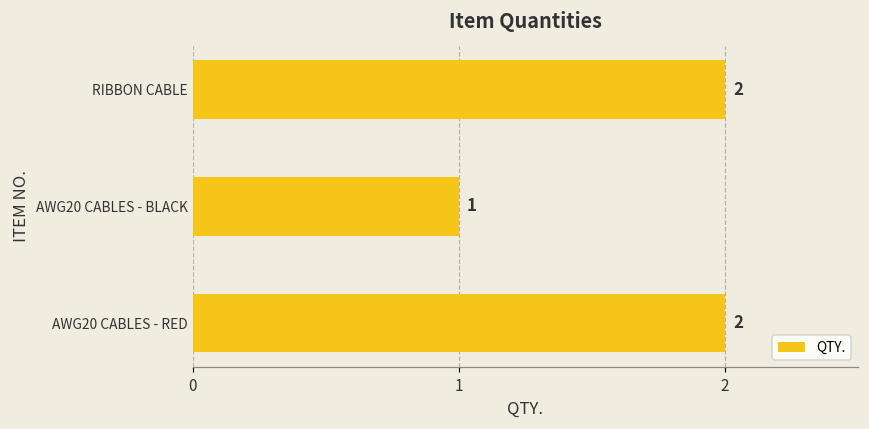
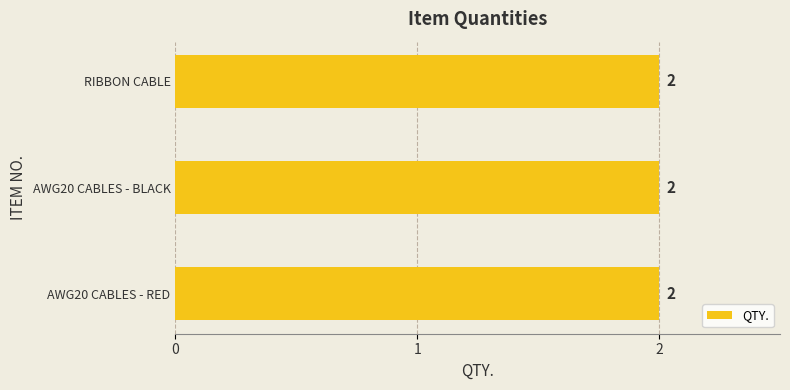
AWG20 CABLES - BLACK: 1 -> 2
